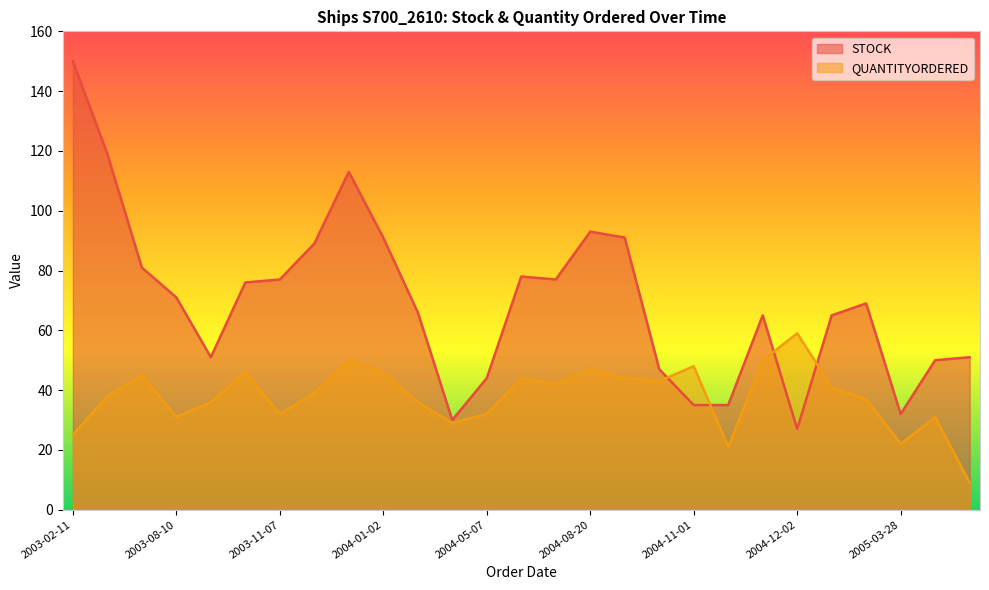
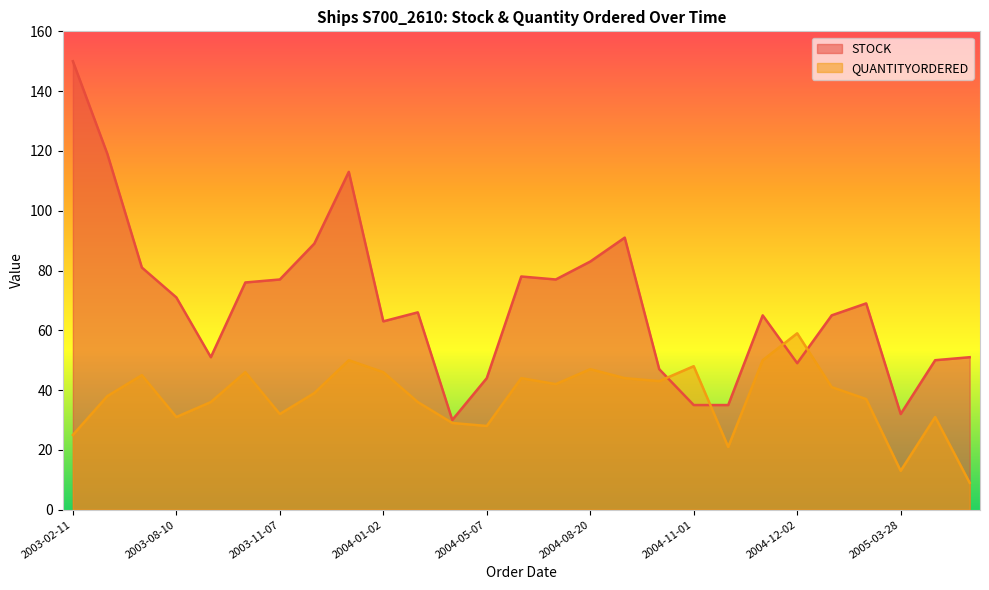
STOCK, 2004-01-02: 91 -> 63
QUANTITYORDERED, 2004-05-07: 32 -> 28
STOCK, 2004-08-20: 93 -> 83
STOCK, 2004-12-02: 27 -> 49
QUANTITYORDERED, 2005-03-28: 22 -> 13
